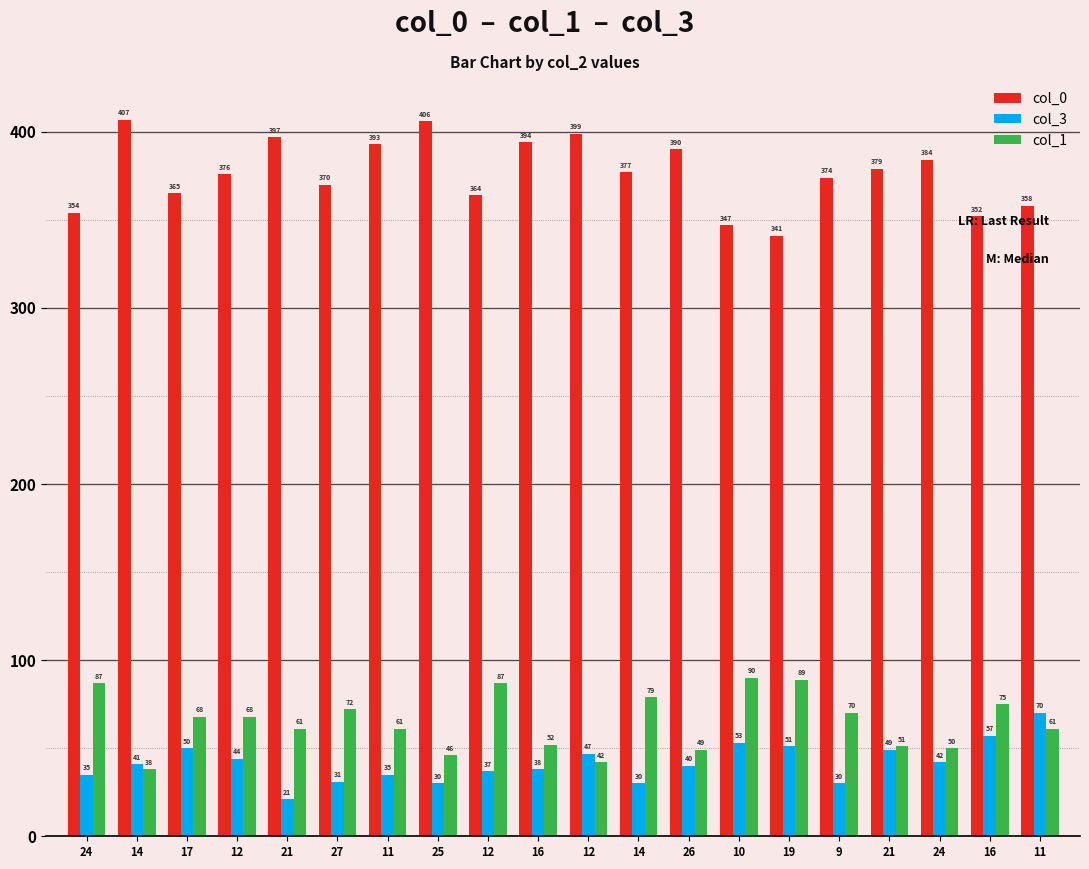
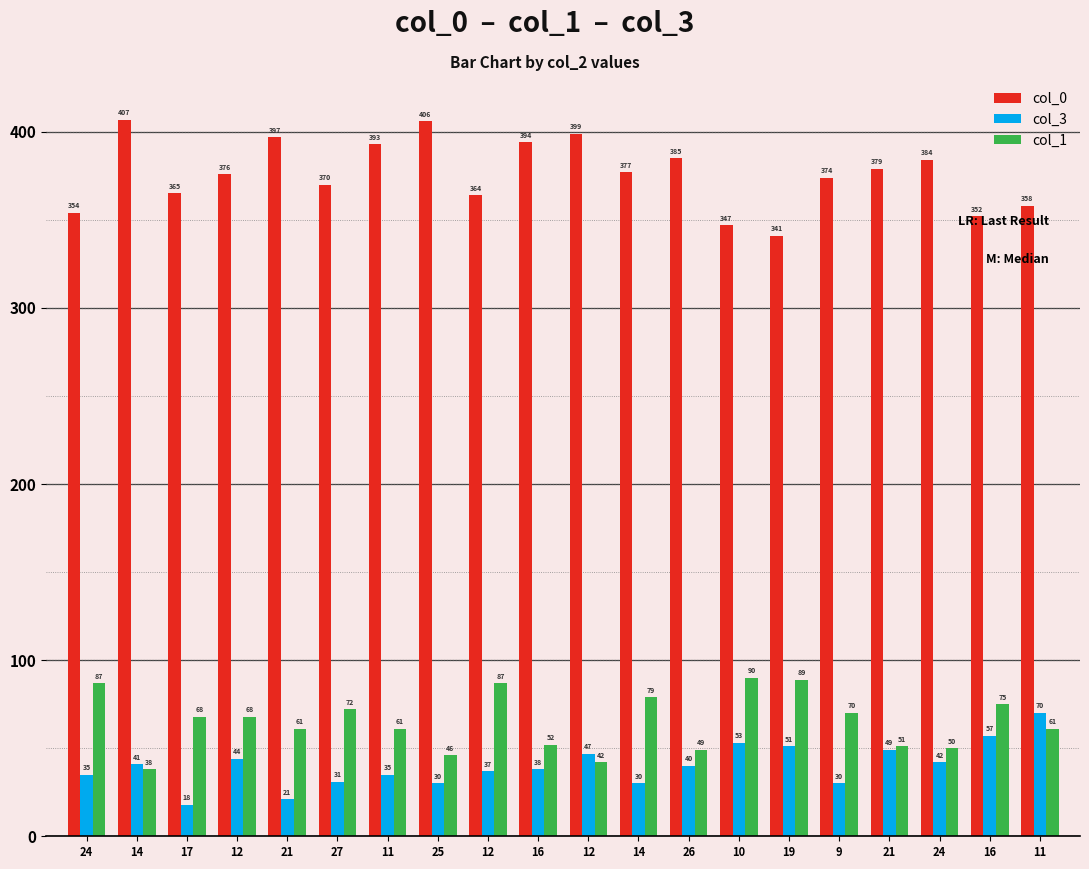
col_3, 17: 50 -> 18
col_0, 26: 390 -> 385
